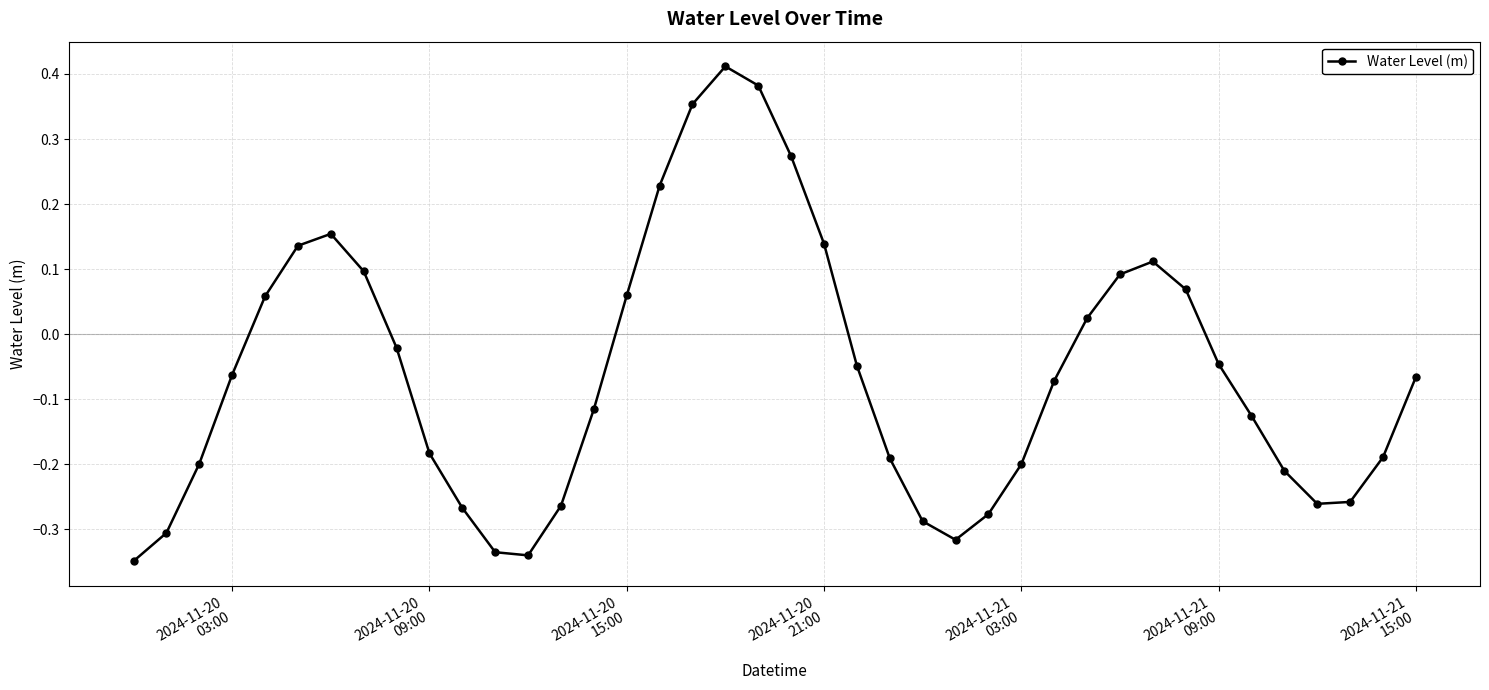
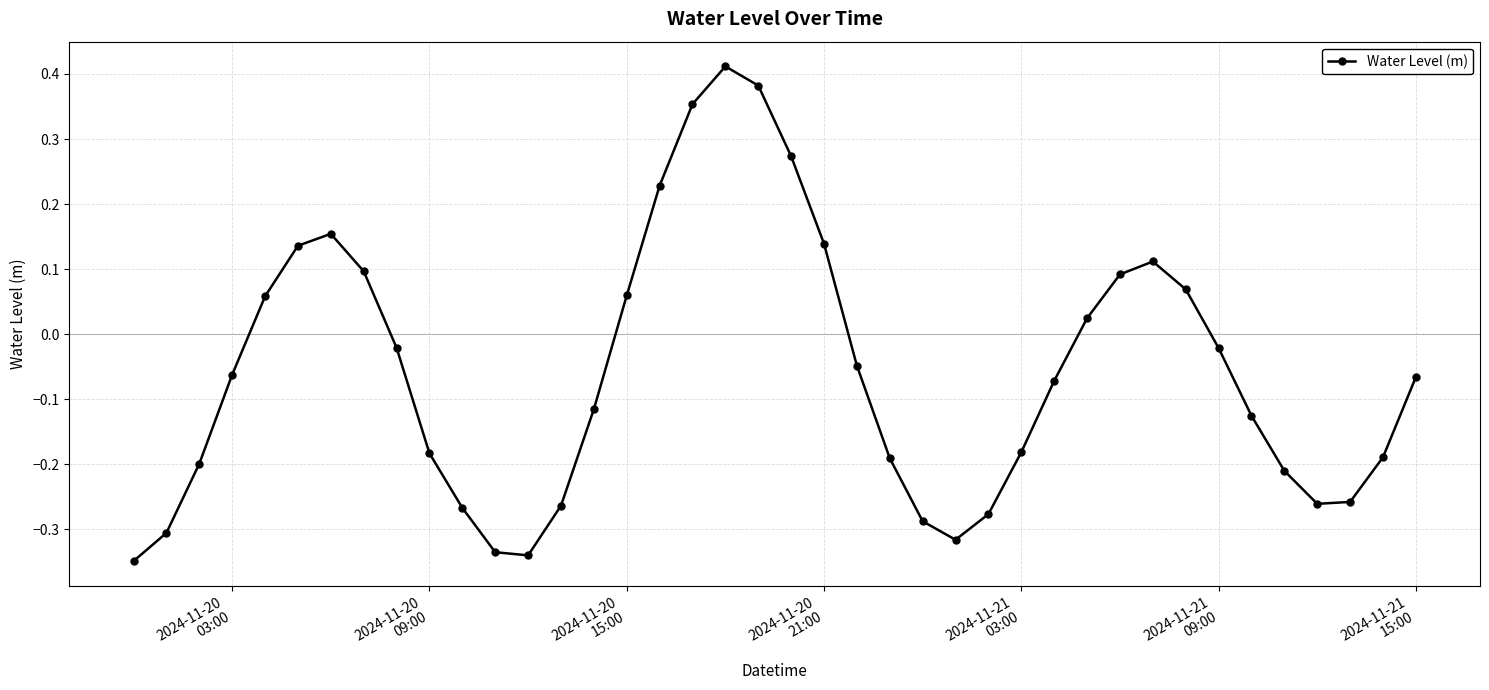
2024-11-21 03:00: -0.20 -> -0.18
2024-11-21 09:00: -0.05 -> -0.02
